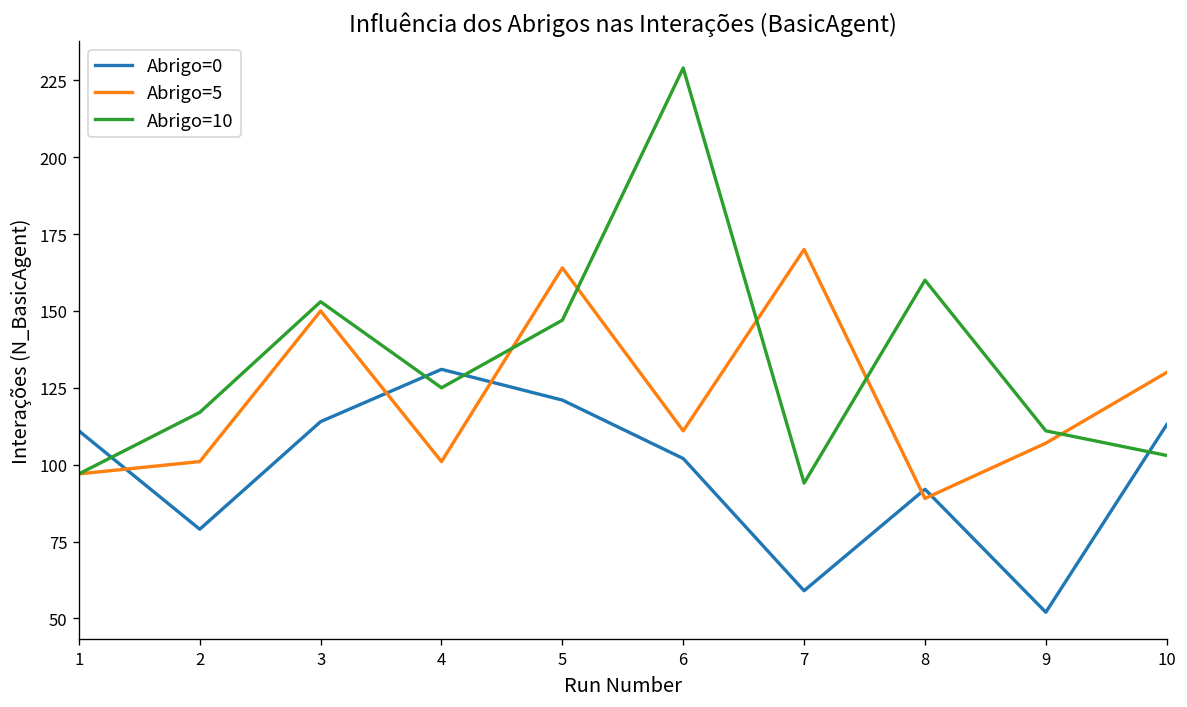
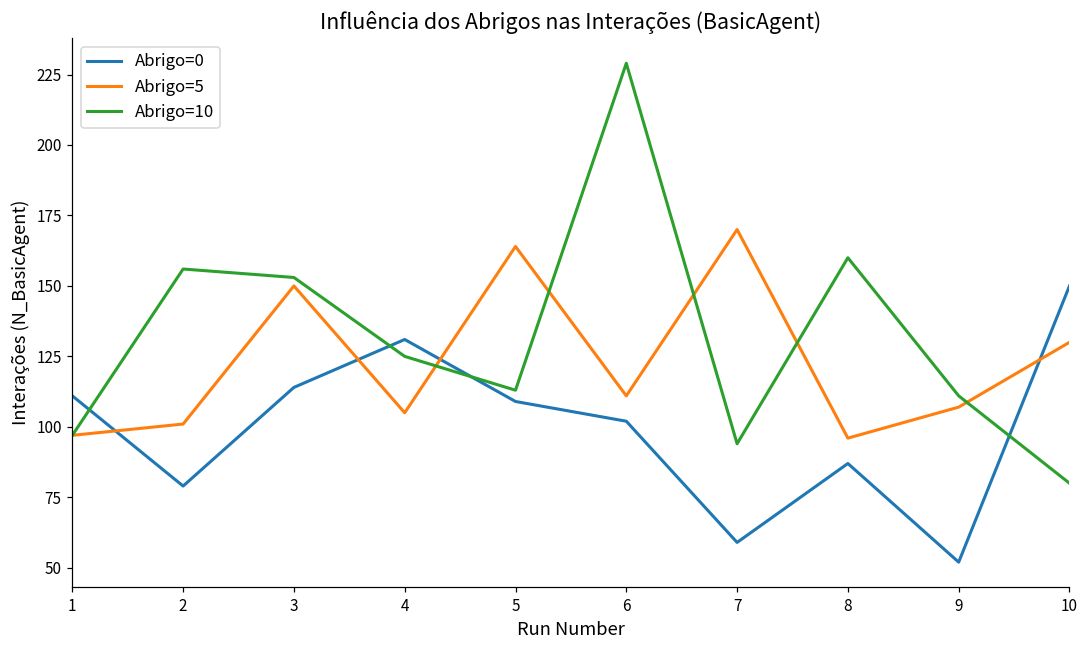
Abrigo=10, 2: 117 -> 156
Abrigo=5, 4: 101 -> 105
Abrigo=0, 5: 121 -> 109
Abrigo=10, 5: 147 -> 113
Abrigo=0, 8: 92 -> 87
Abrigo=5, 8: 89 -> 96
Abrigo=0, 10: 113 -> 150
Abrigo=10, 10: 103 -> 80
